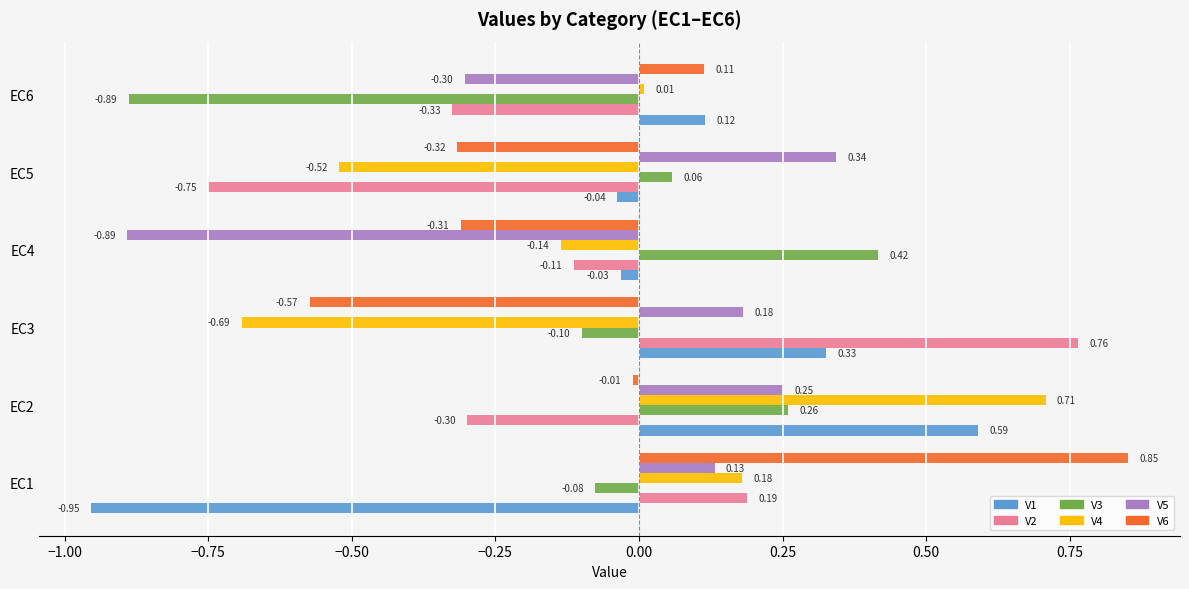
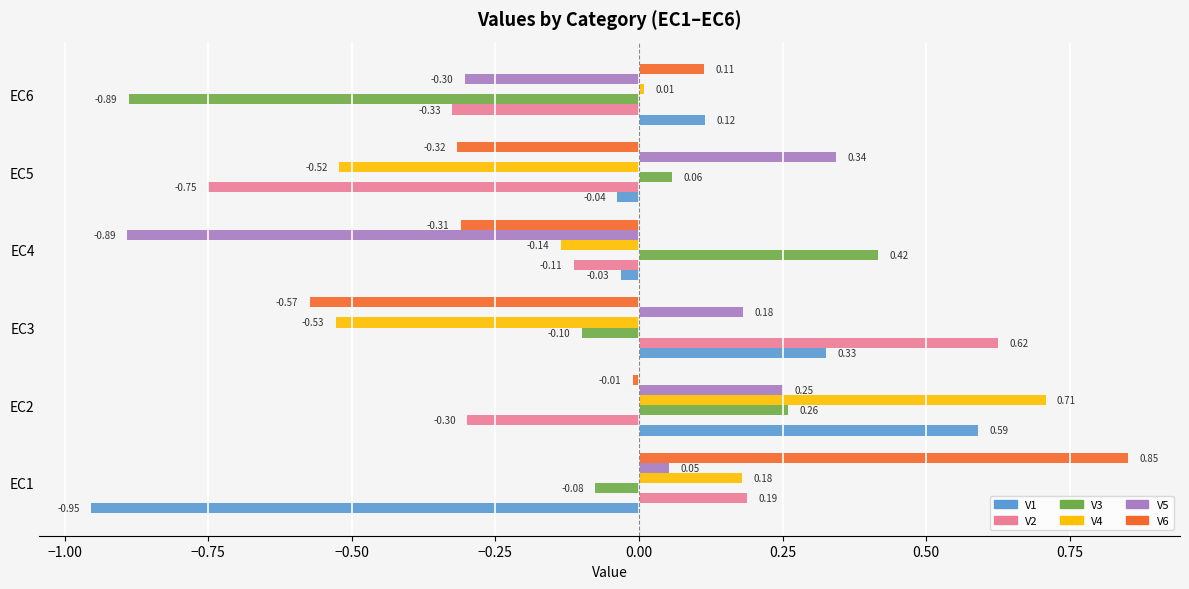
V4, EC3: -0.69 -> -0.53
V2, EC3: 0.76 -> 0.62
V5, EC1: 0.13 -> 0.05
